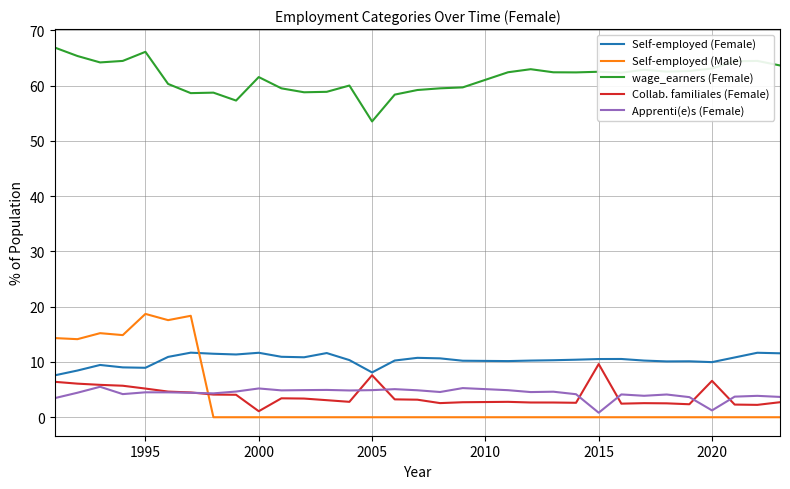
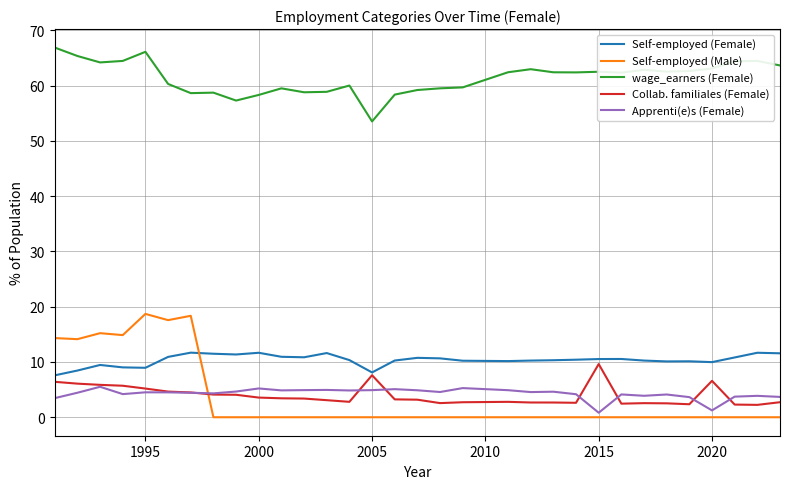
wage_earners (Female), 2000: 62 -> 58
Collab. familiales (Female), 2000: 1 -> 4
